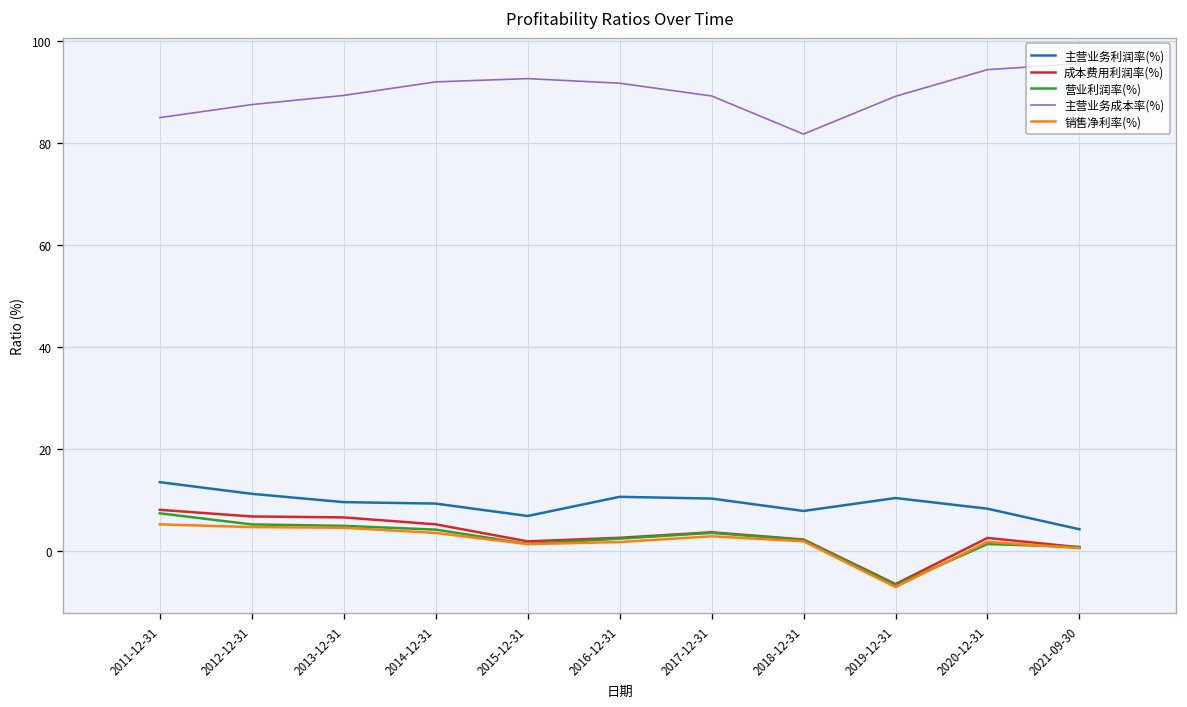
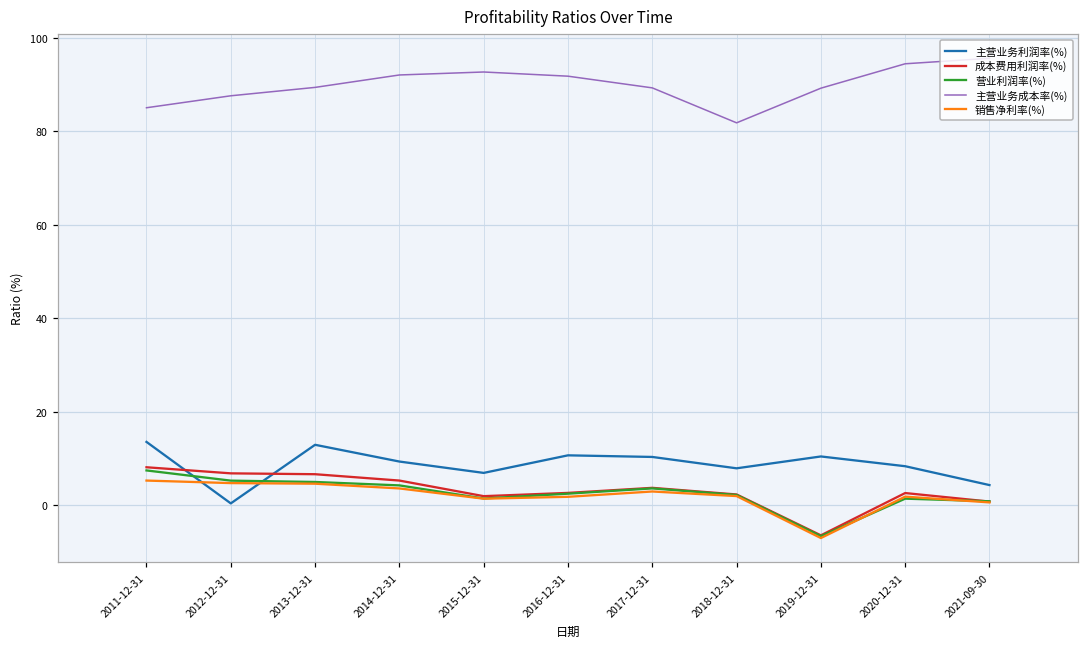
主营业务利润率(%), 2012-12-31: 11 -> 0
主营业务利润率(%), 2013-12-31: 10 -> 13
